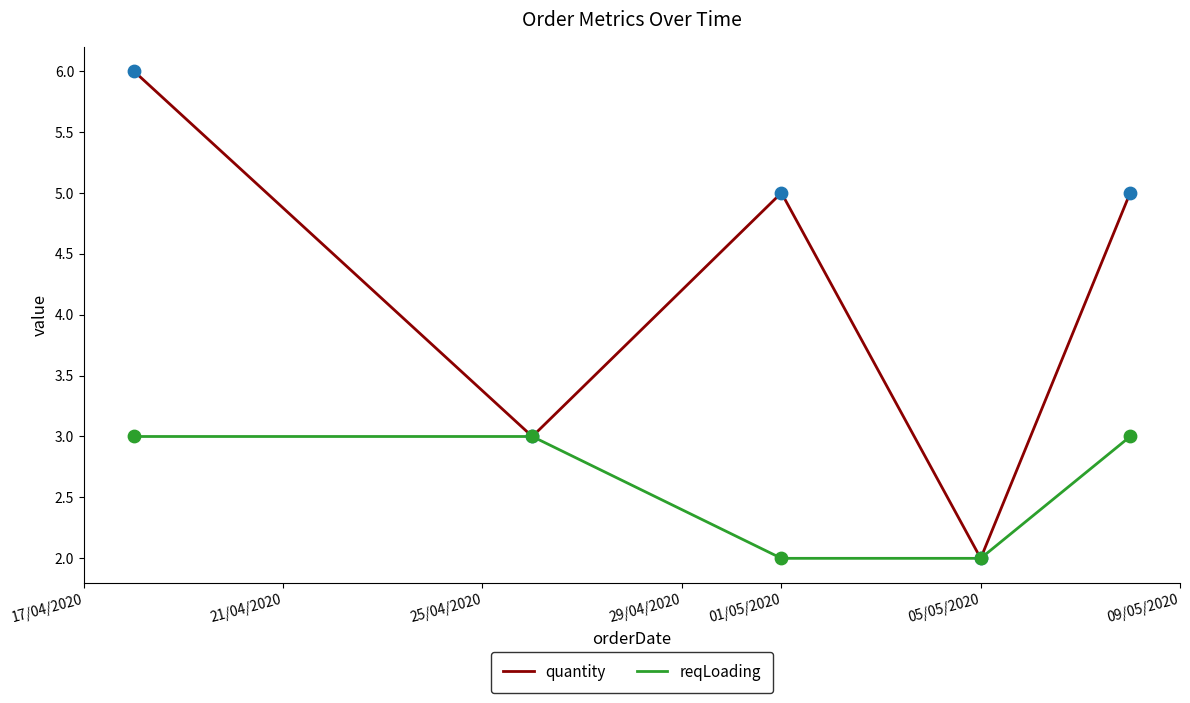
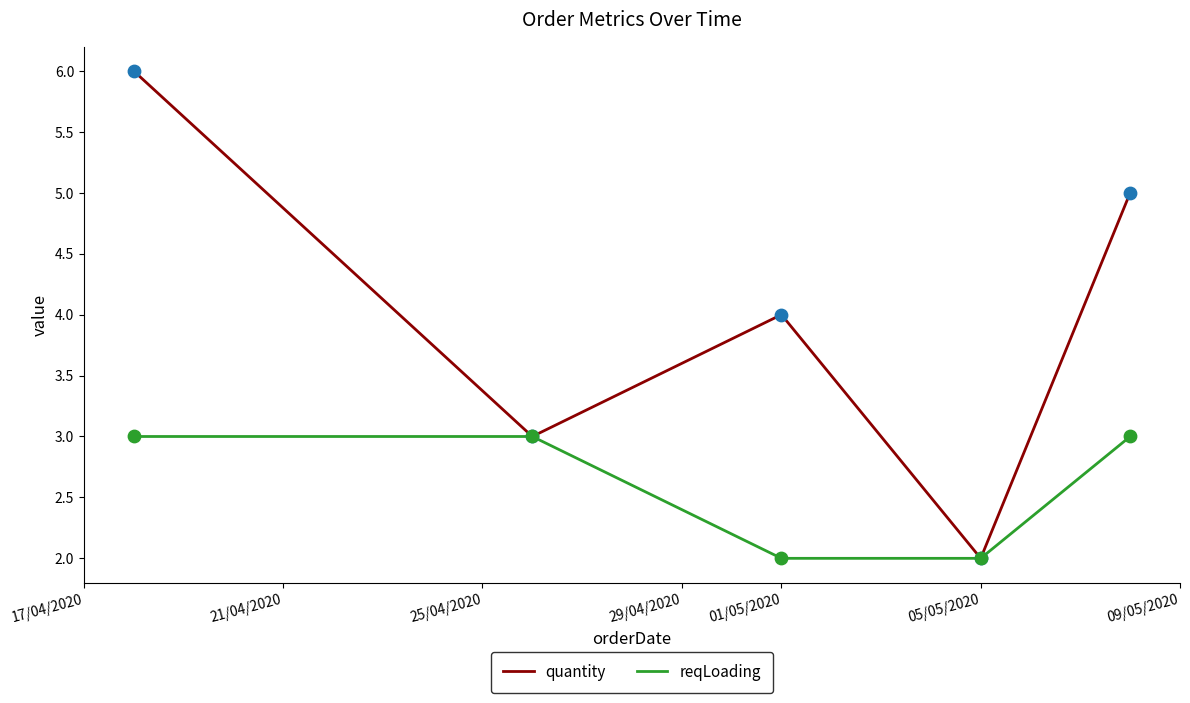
quantity, 01/05/2020: 5 -> 4
